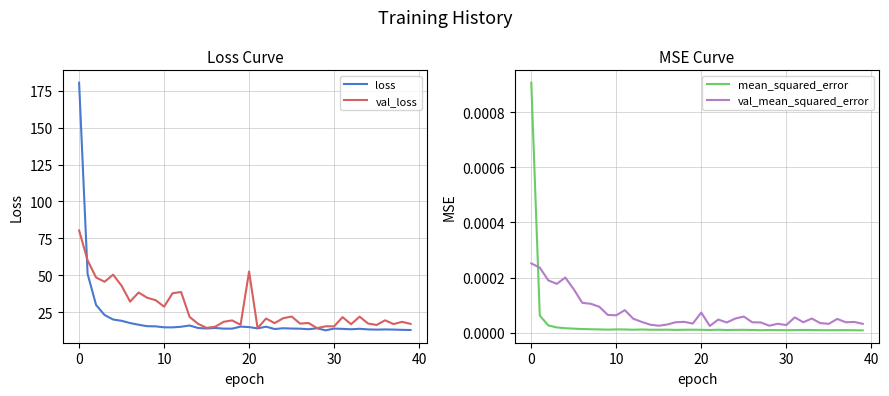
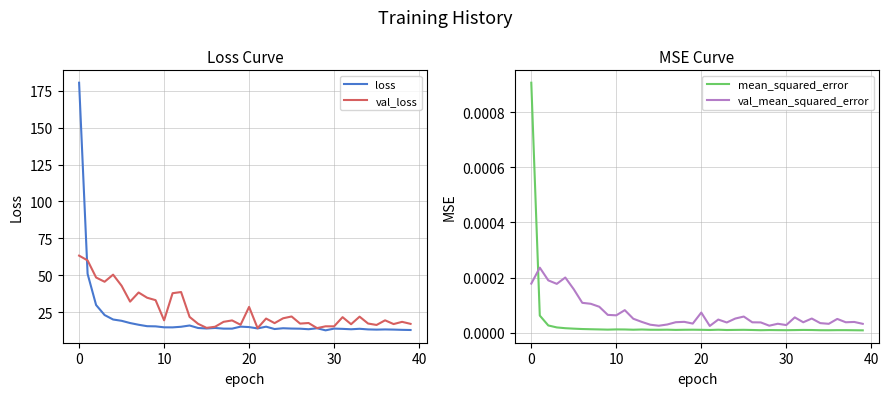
Loss Curve, val_loss, 0: 80 -> 63
Loss Curve, val_loss, 10: 29 -> 19
Loss Curve, val_loss, 20: 52 -> 28
MSE Curve, val_mean_squared_error, 0: 0.00025 -> 0.00018
